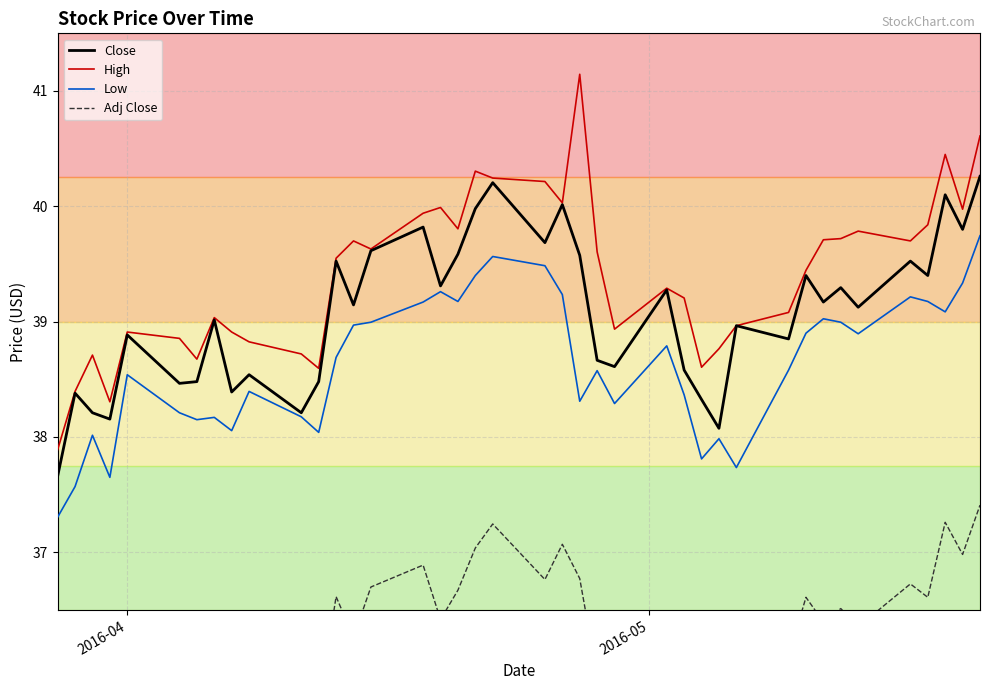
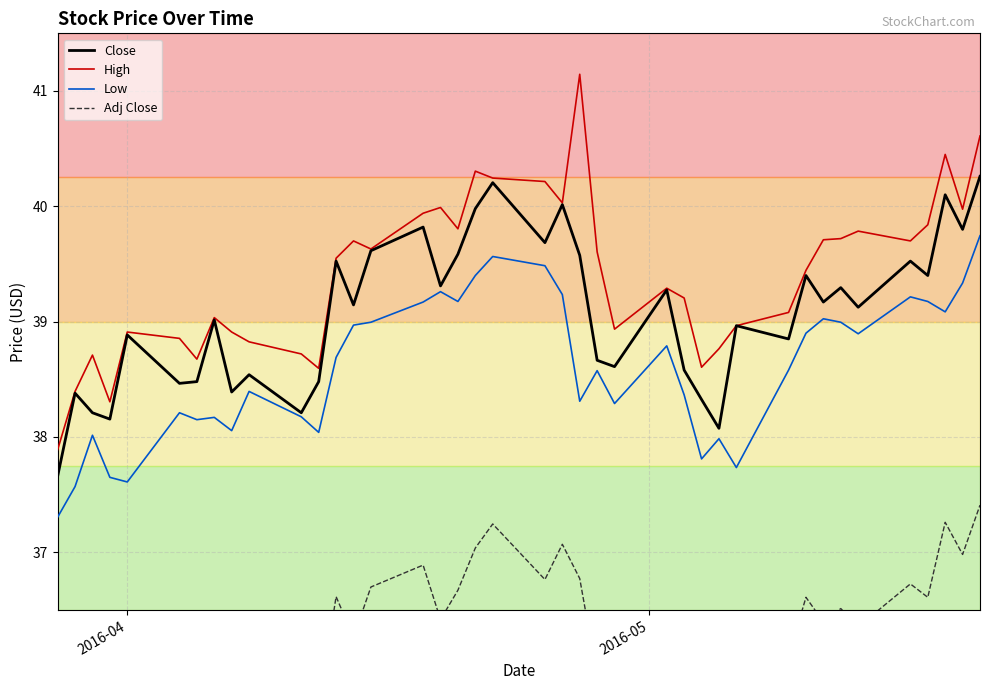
Low, 2016-04: 38.54 -> 37.61
